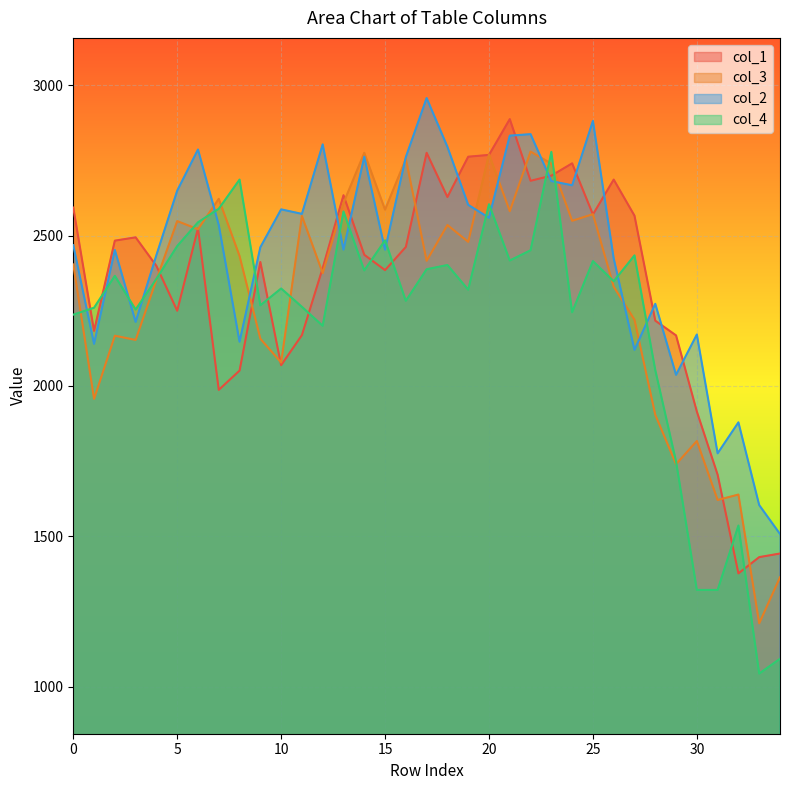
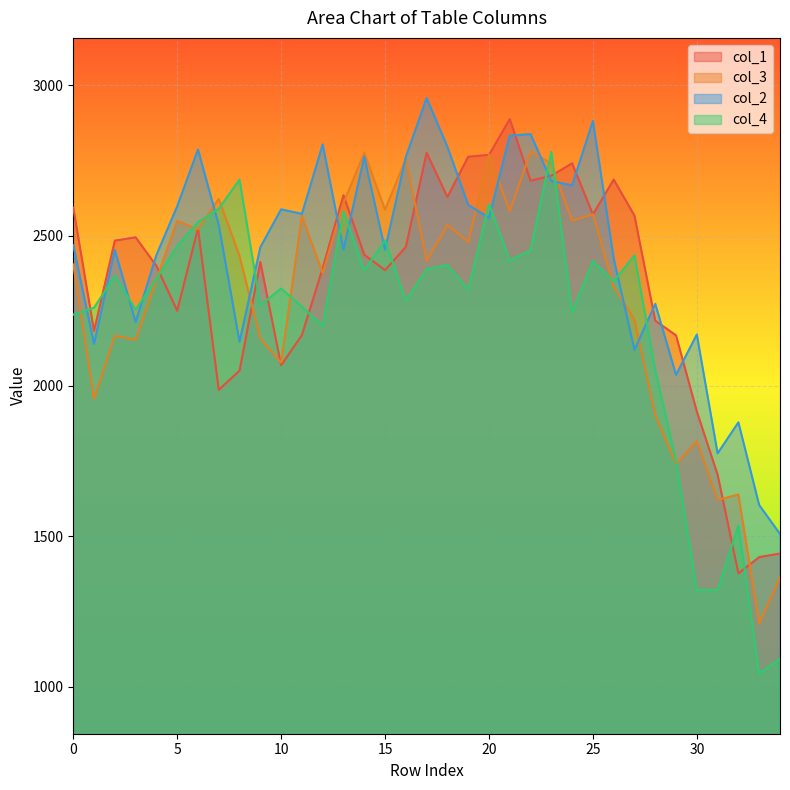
col_2, 5: 2650 -> 2600
